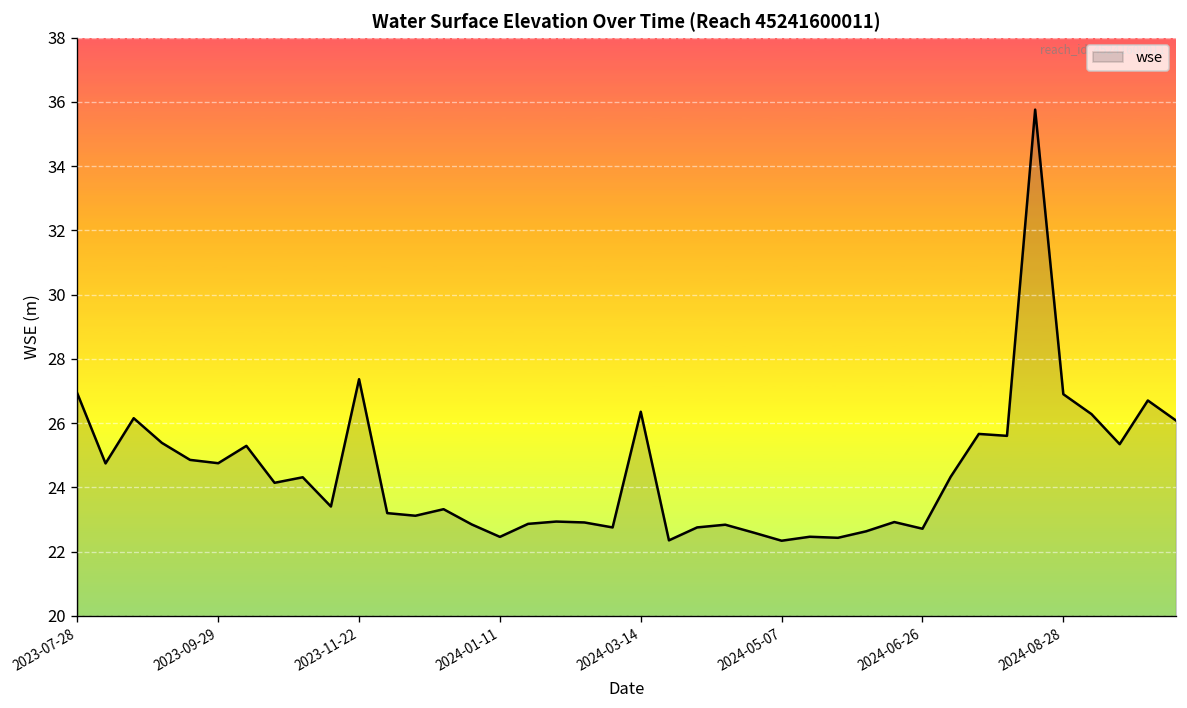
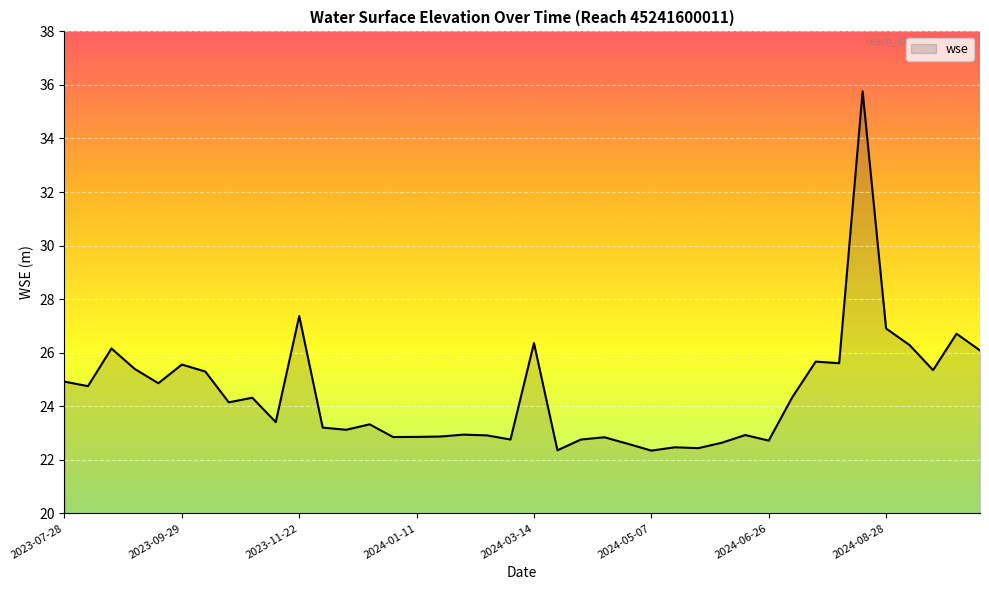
2023-07-28: 26.9 -> 24.9
2023-09-29: 24.8 -> 25.6
2024-01-11: 22.5 -> 22.9
